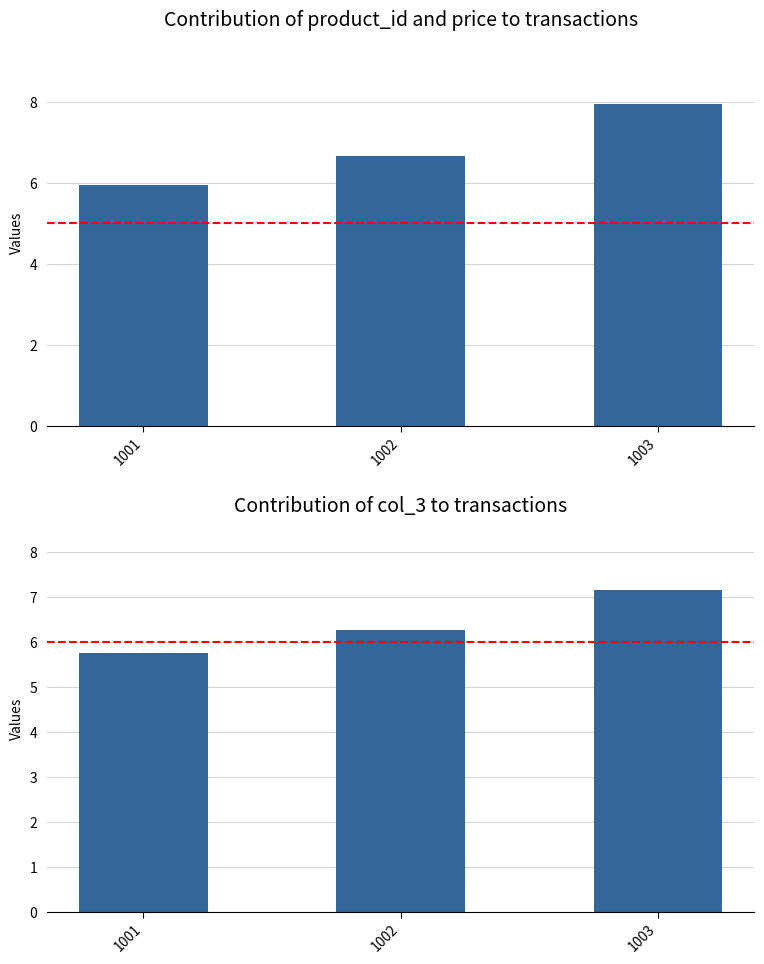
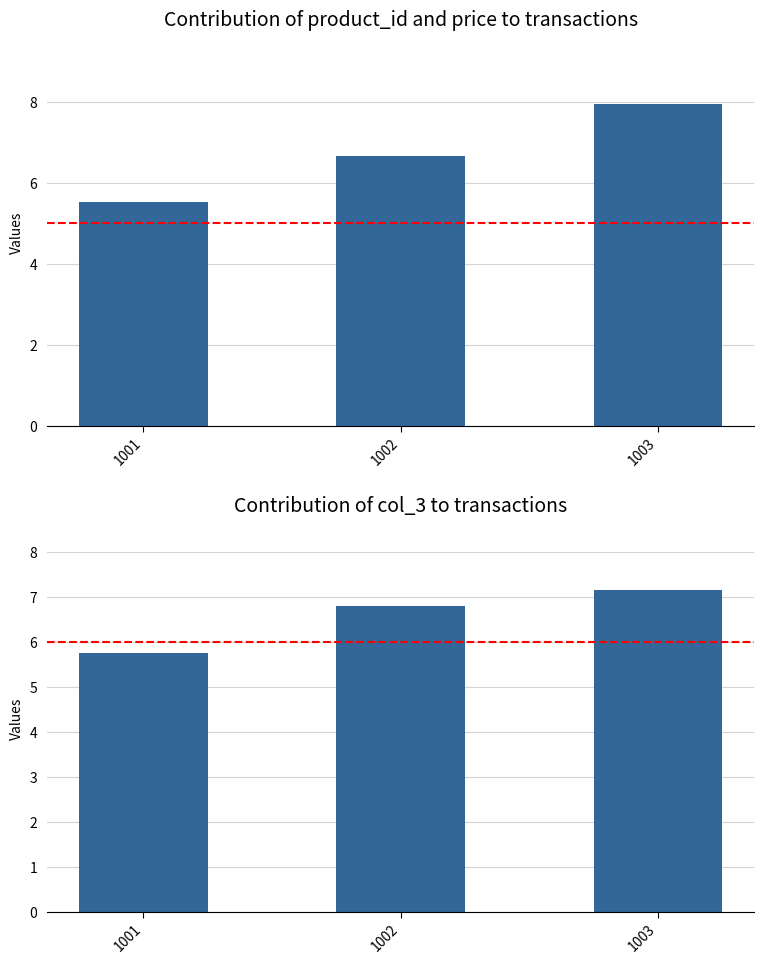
Contribution of product_id and price to transactions, 1001: 6.0 -> 5.5
Contribution of col_3 to transactions, 1002: 6.3 -> 6.8
